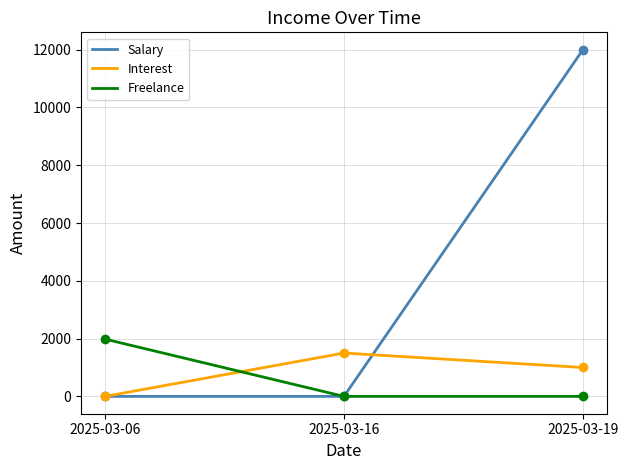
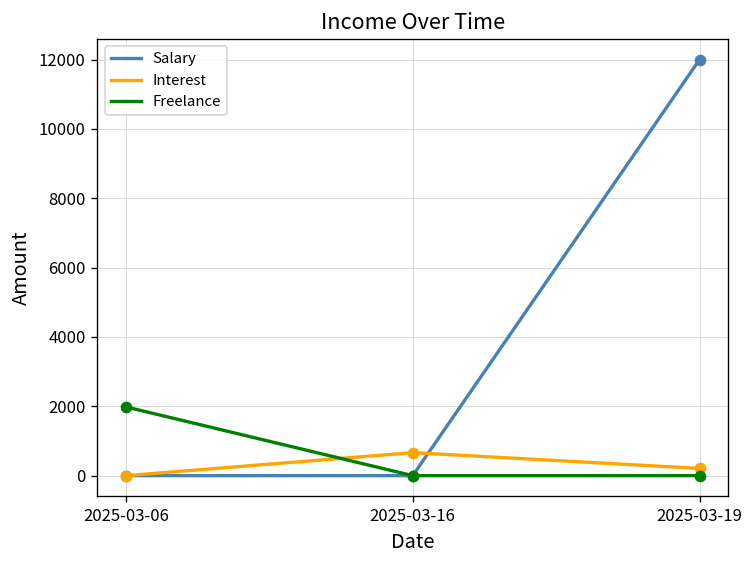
Interest, 2025-03-16: 1500 -> 700
Interest, 2025-03-19: 1000 -> 200
